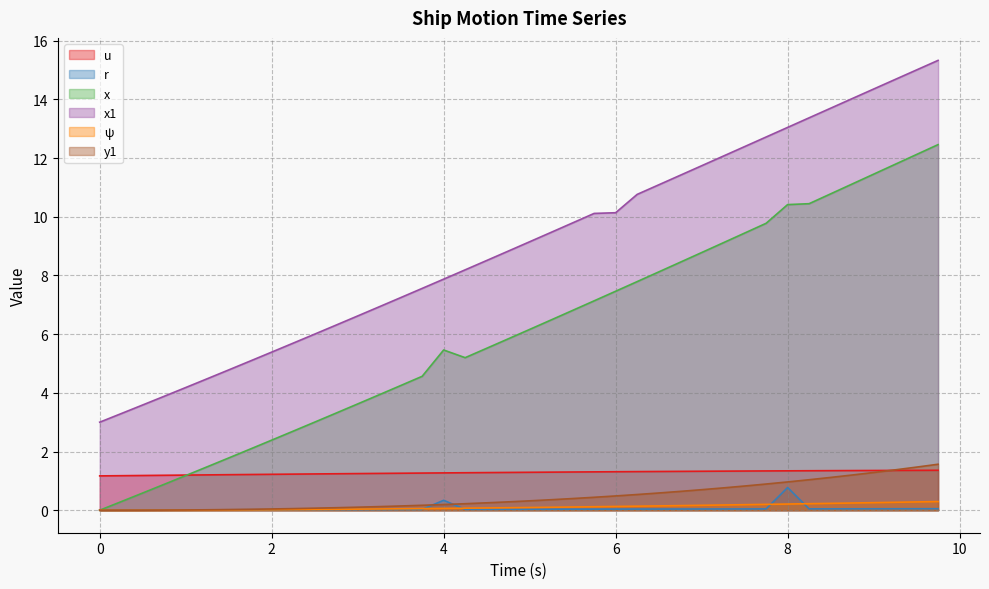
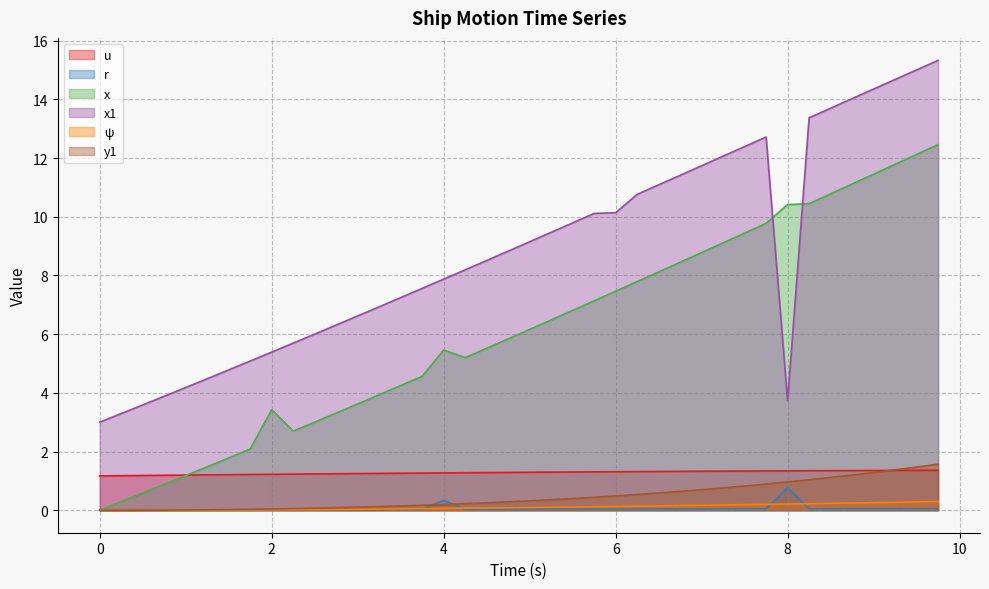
x, 2: 2.4 -> 3.4
x1, 8: 13.0 -> 3.7
